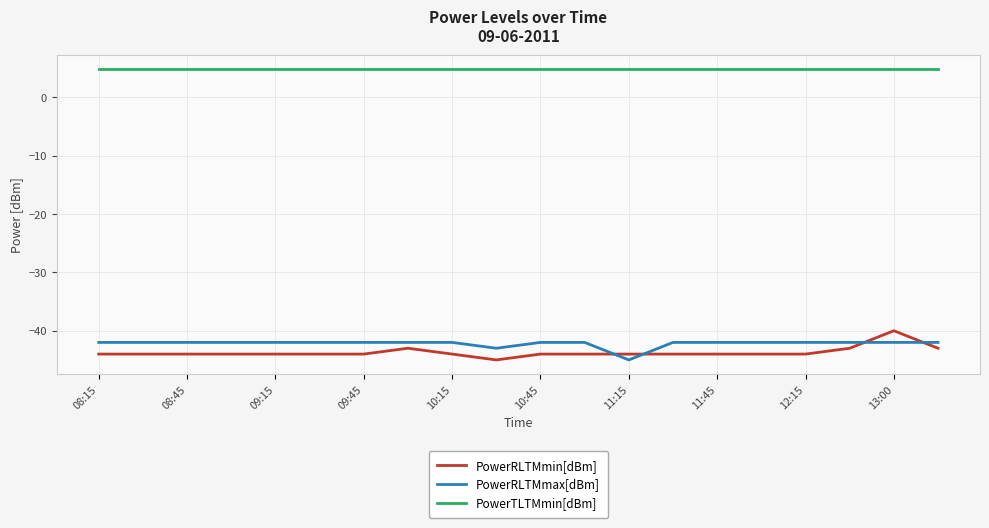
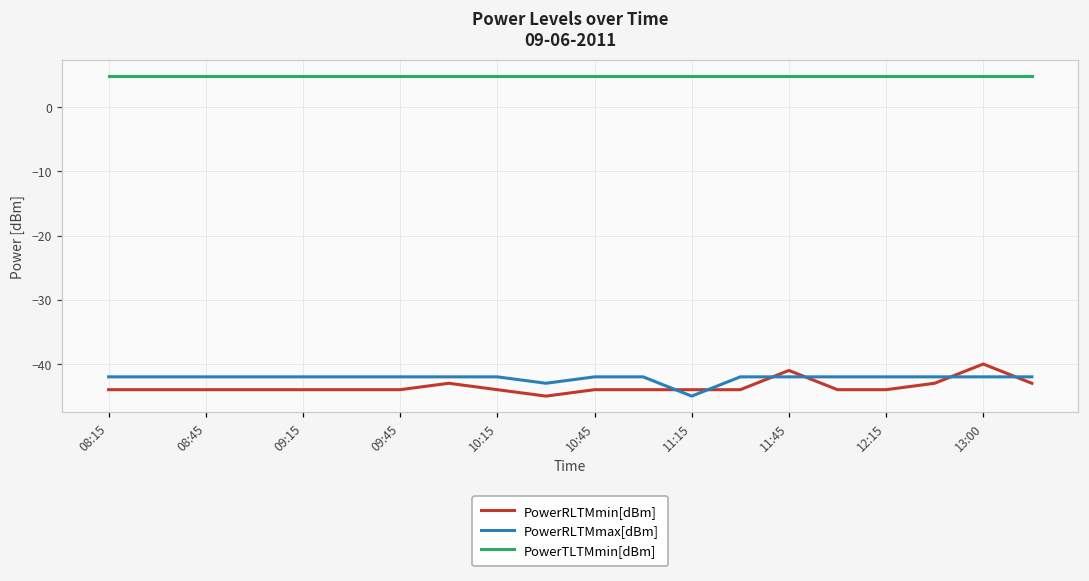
PowerRLTMmin[dBm], 11:45: -44 -> -41
